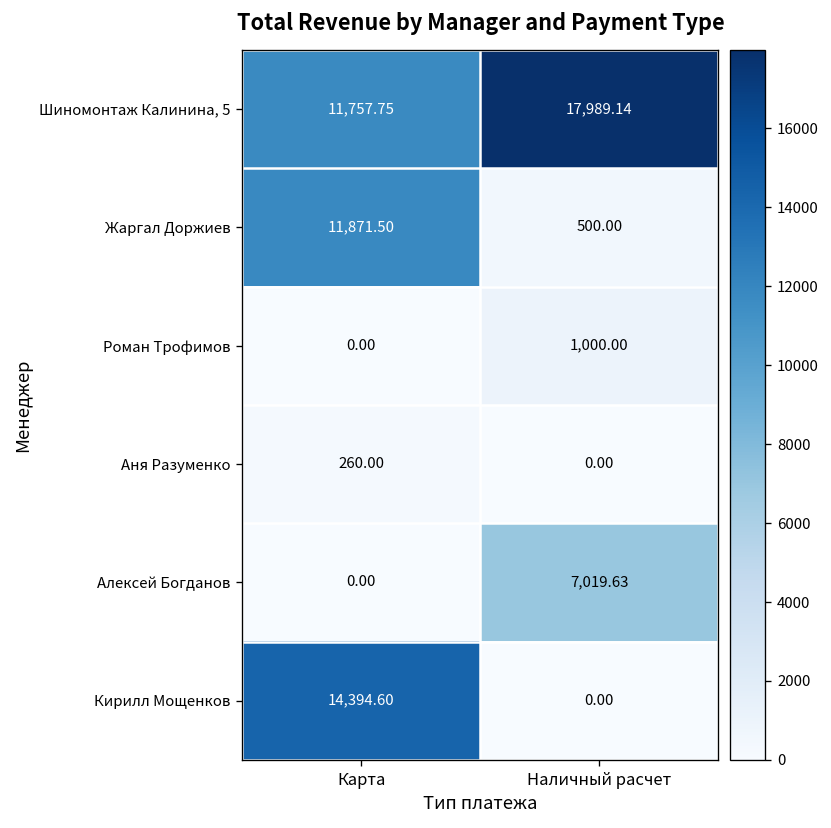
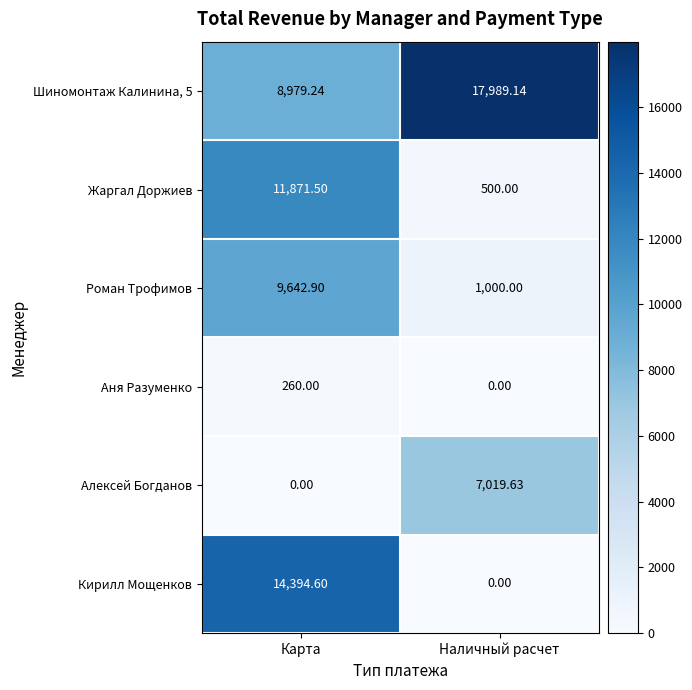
Шиномонтаж Калинина, 5, Карта: 11,757.75 -> 8,979.24
Роман Трофимов, Карта: 0.00 -> 9,642.90
